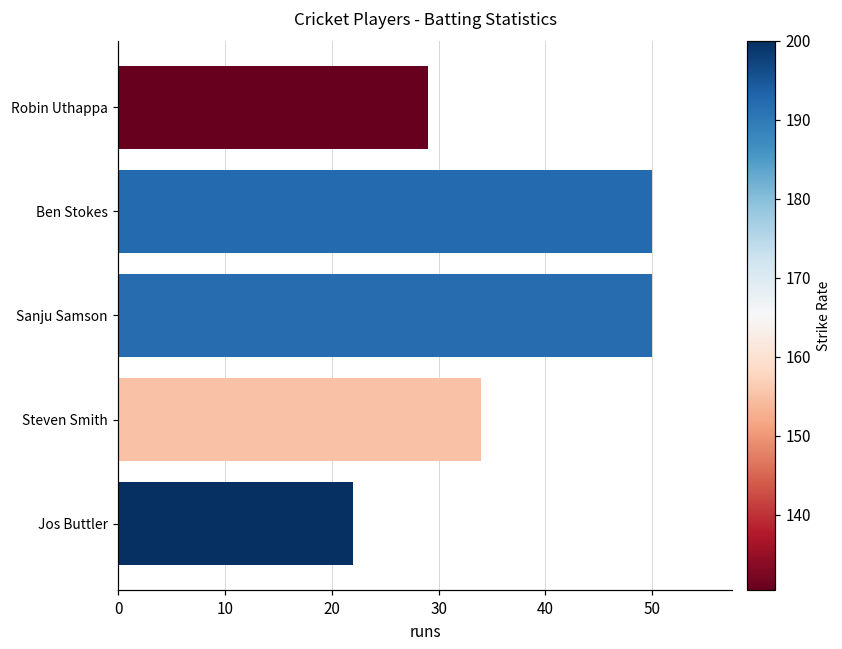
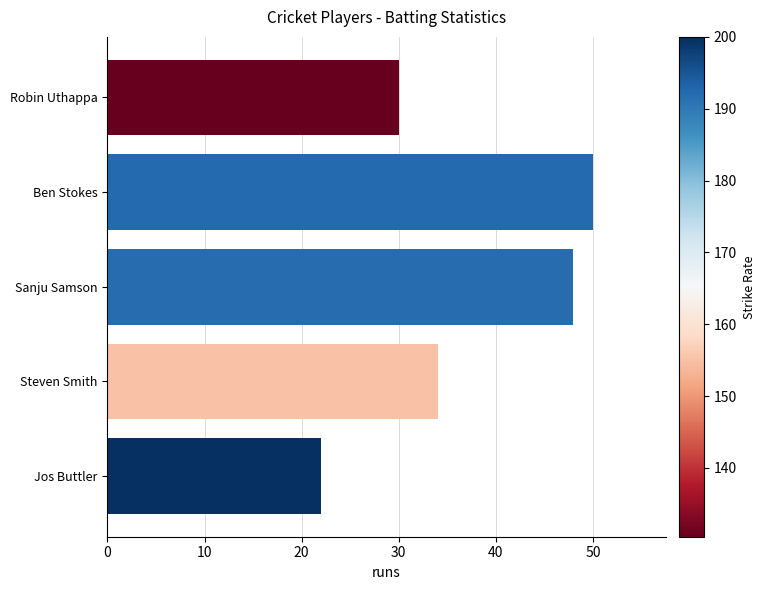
Robin Uthappa: 29 -> 30
Sanju Samson: 50 -> 48
